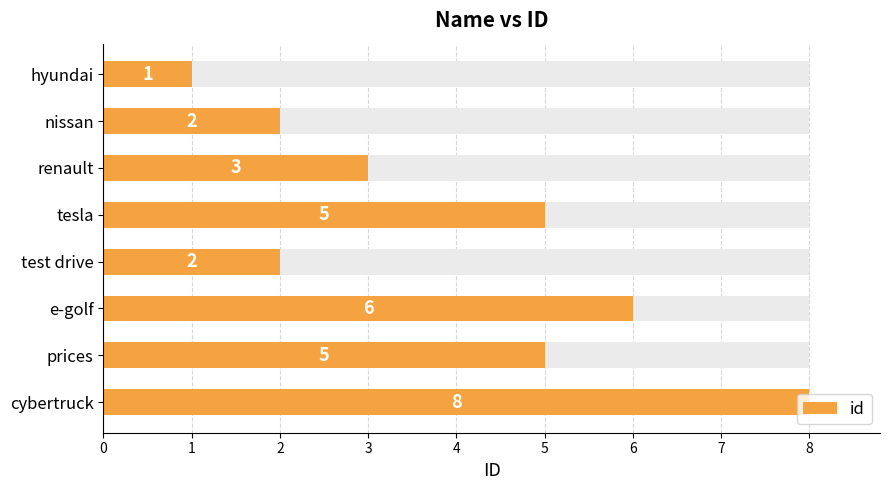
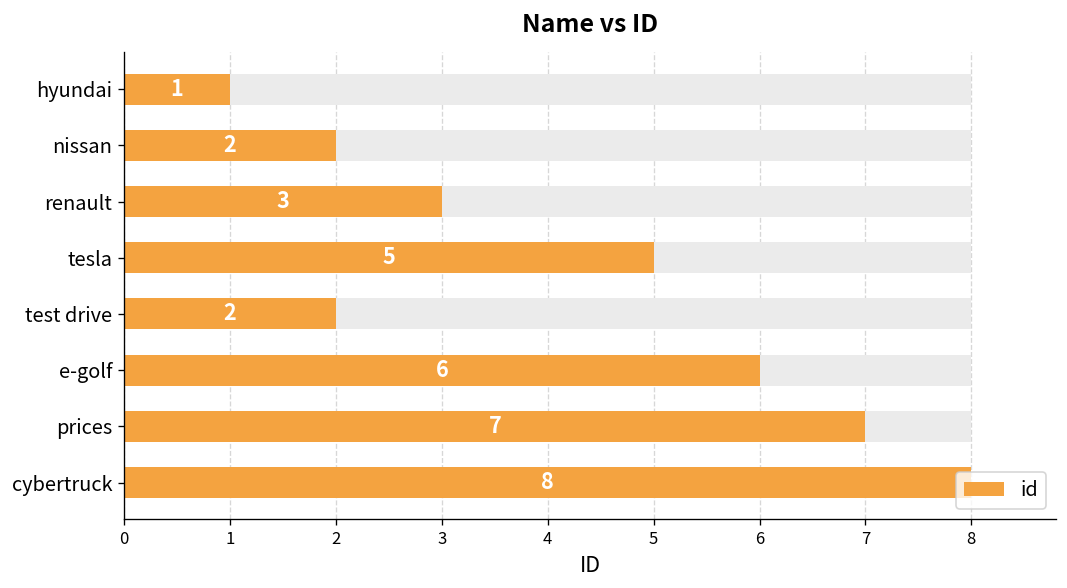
id, prices: 5 -> 7
